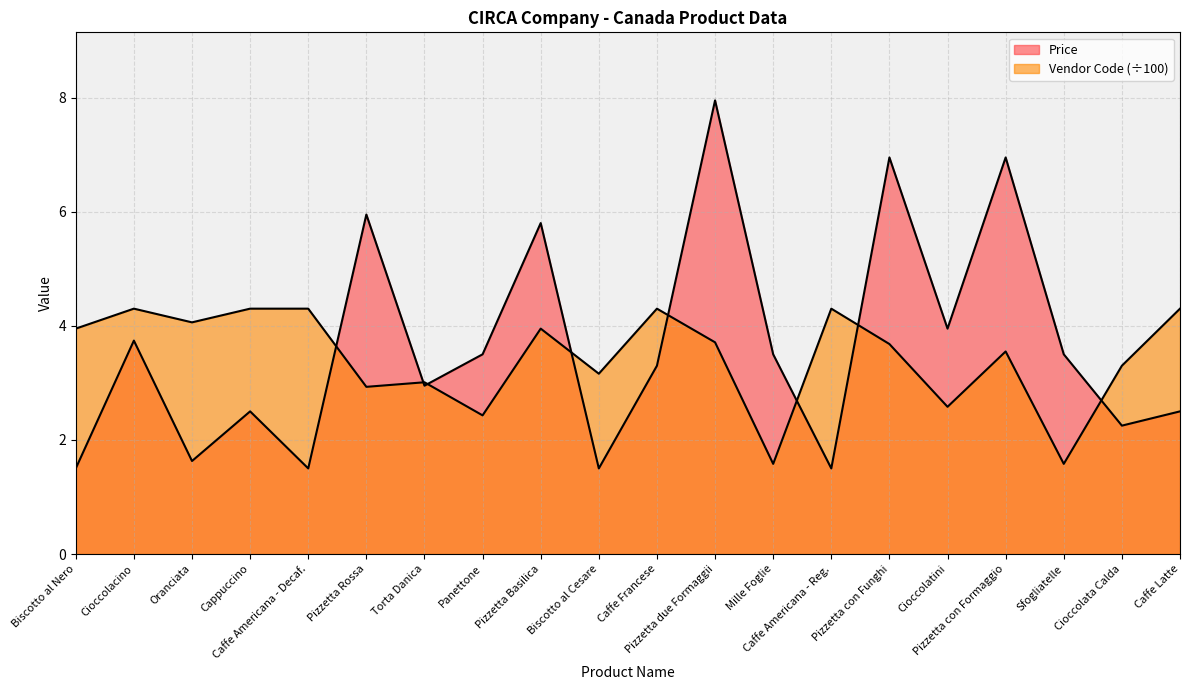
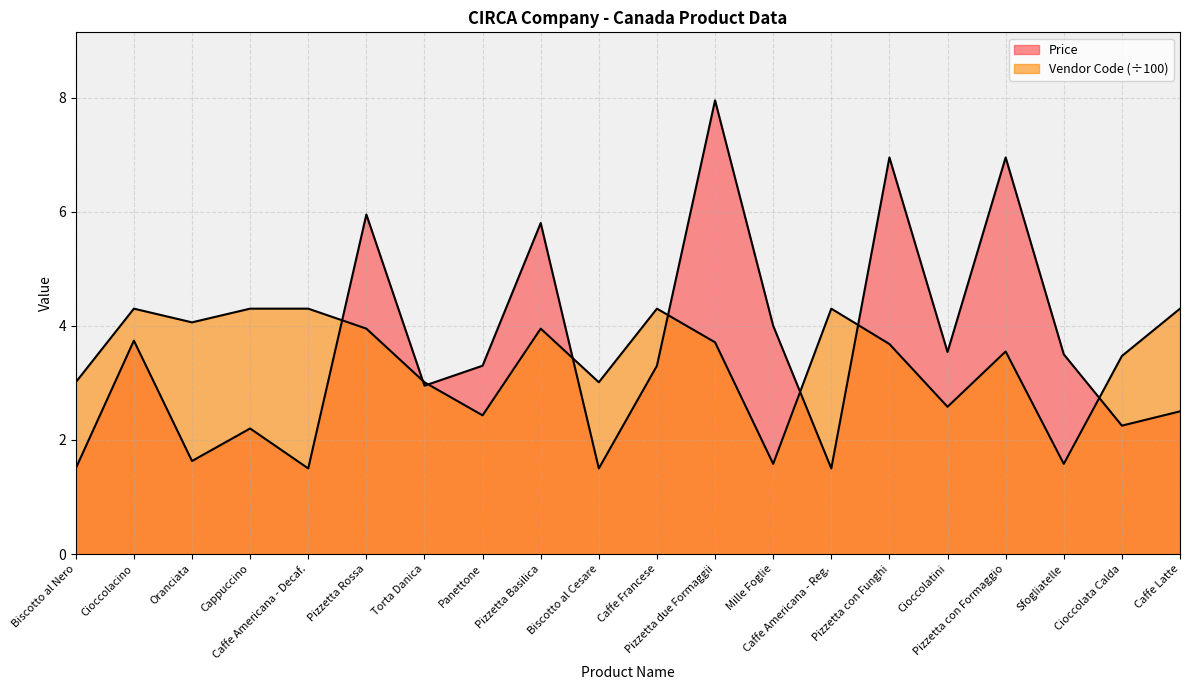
Vendor Code (÷100), Biscotto al Nero: 4.0 -> 3.0
Price, Cappuccino: 2.5 -> 2.2
Vendor Code (÷100), Pizzetta Rossa: 2.9 -> 4.0
Price, Panettone: 3.5 -> 3.3
Vendor Code (÷100), Biscotto al Cesare: 3.2 -> 3.0
Price, Mille Foglie: 3.5 -> 4.0
Price, Cioccolatini: 4.0 -> 3.5
Vendor Code (÷100), Cioccolata Calda: 3.3 -> 3.5
